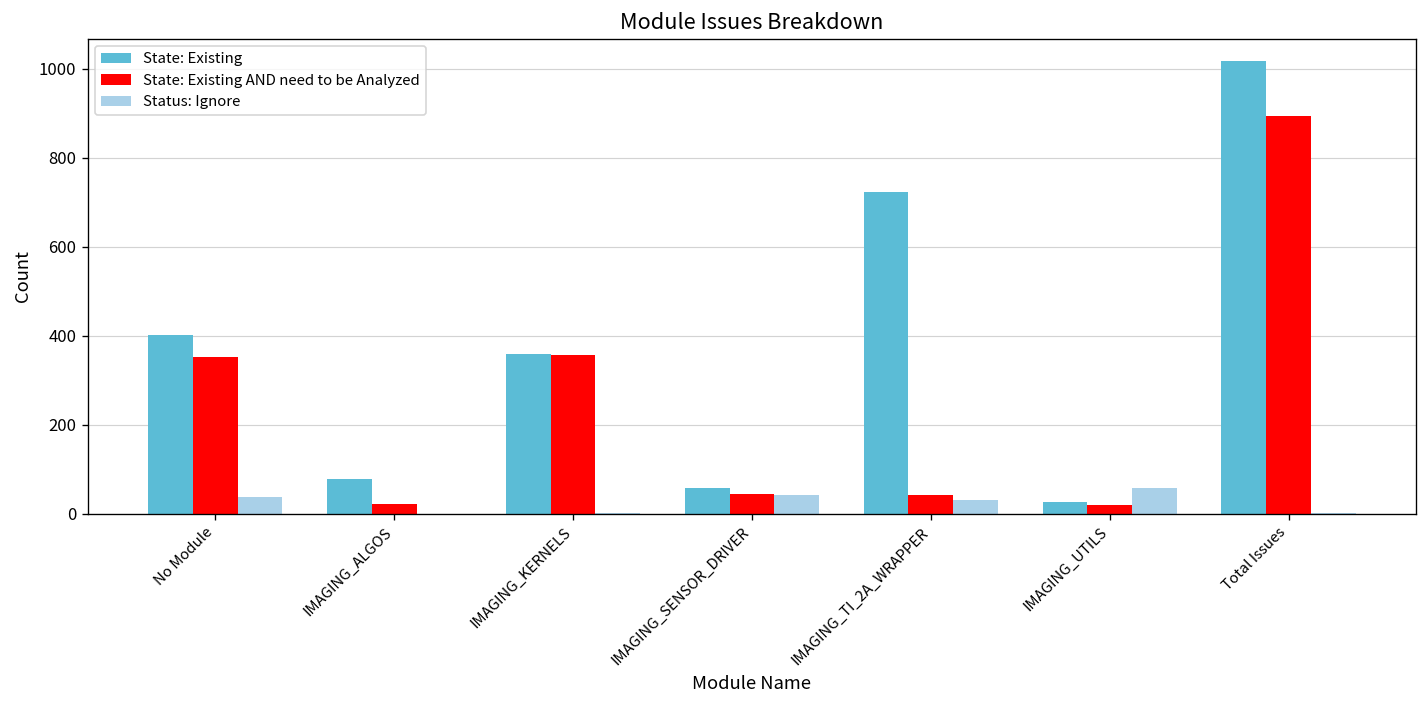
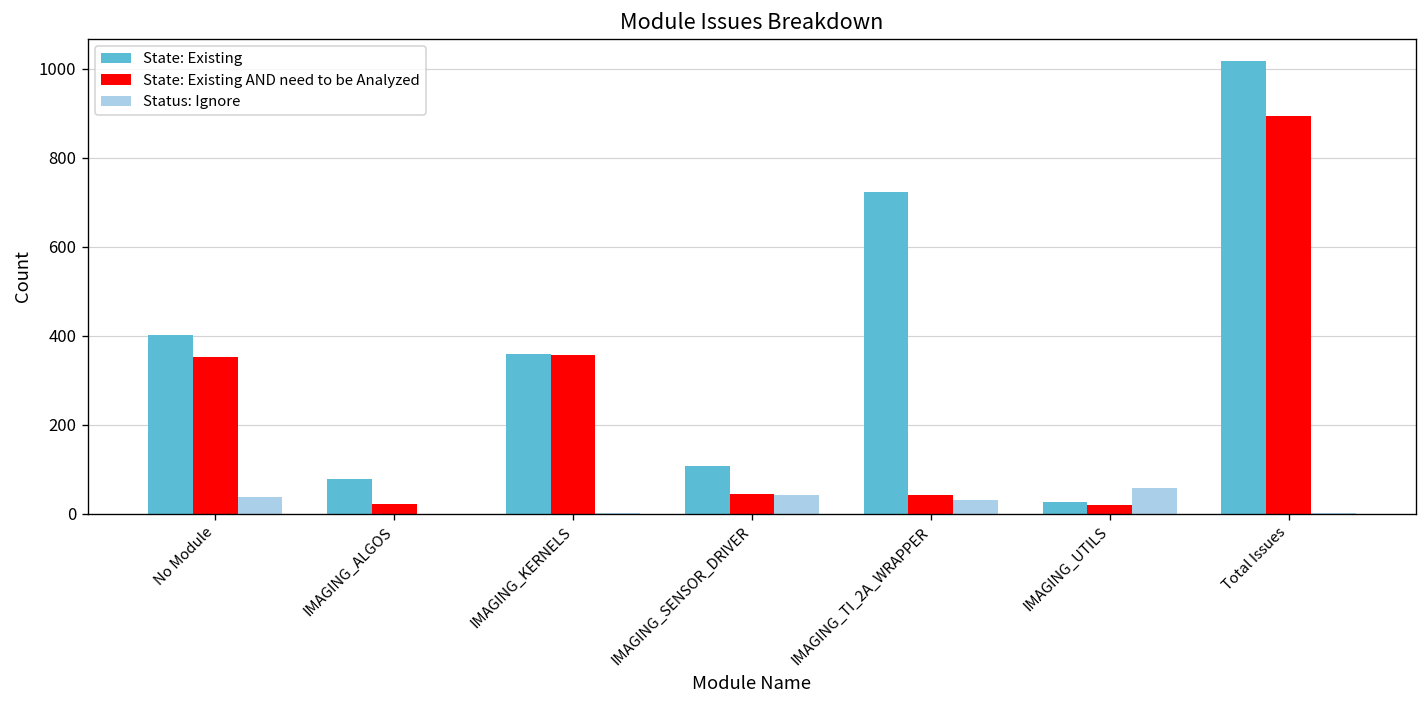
State: Existing, IMAGING_SENSOR_DRIVER: 60 -> 110
